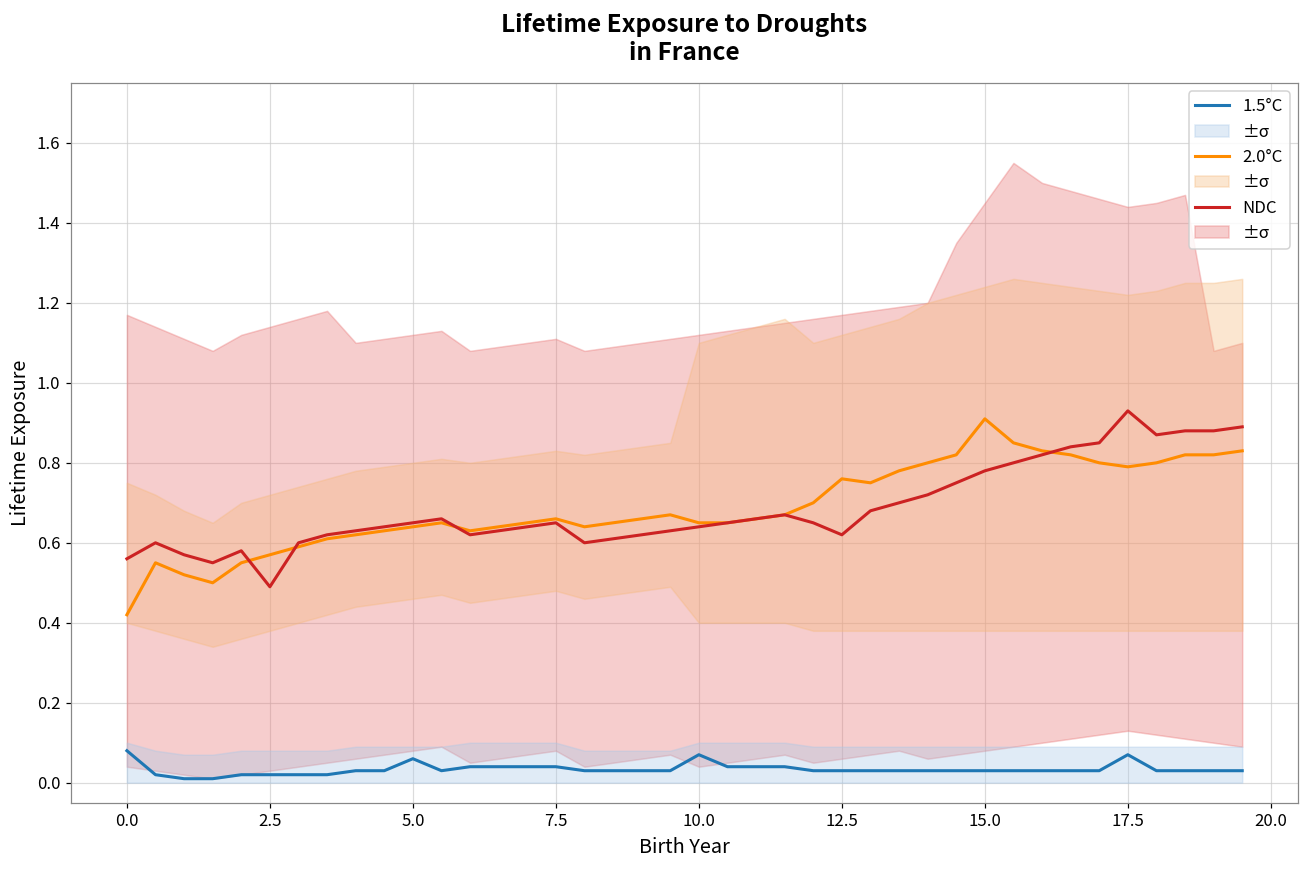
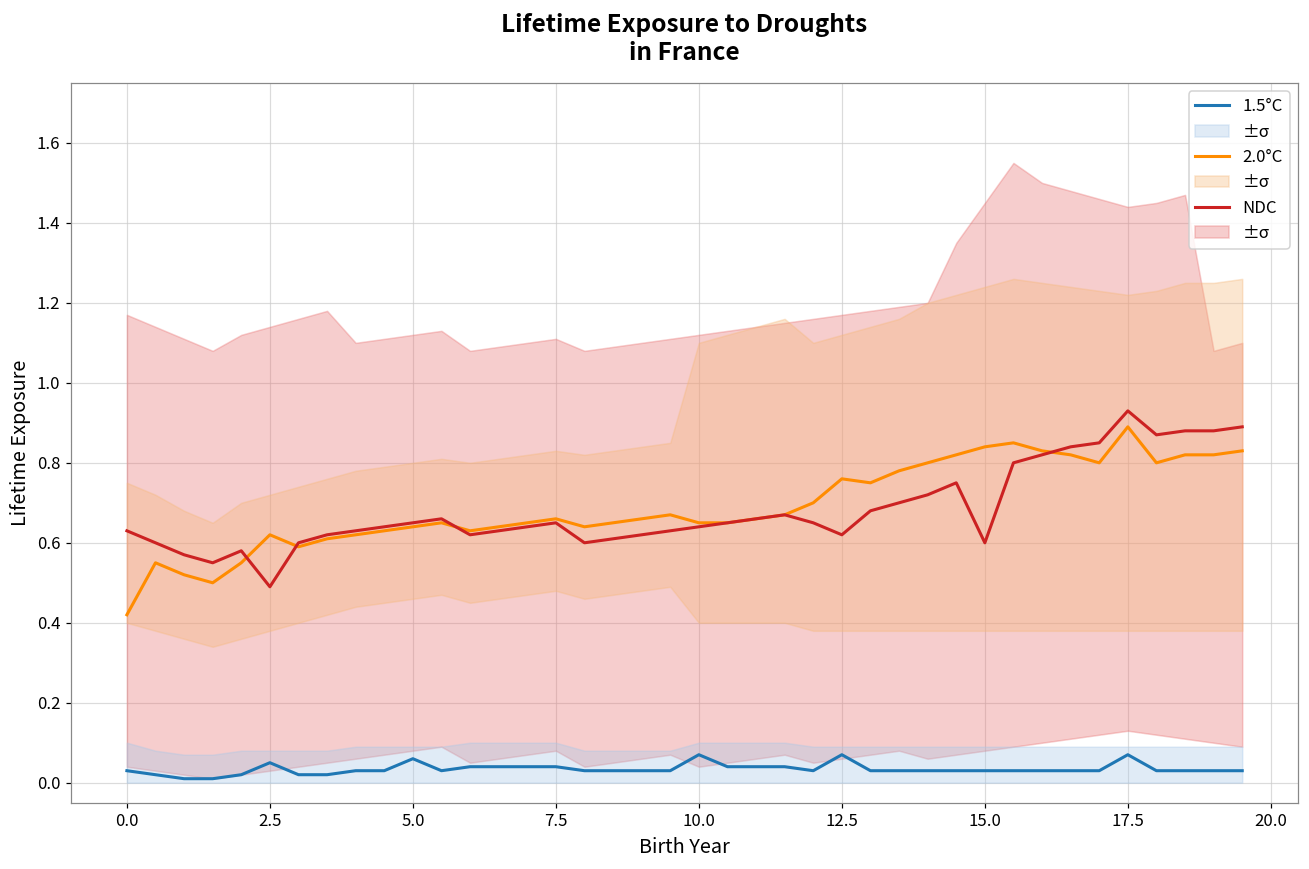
1.5°C, 0.0: 0.08 -> 0.03
NDC, 0.0: 0.56 -> 0.63
1.5°C, 2.5: 0.02 -> 0.05
2.0°C, 2.5: 0.57 -> 0.62
1.5°C, 12.5: 0.03 -> 0.07
2.0°C, 15.0: 0.91 -> 0.84
NDC, 15.0: 0.78 -> 0.60
2.0°C, 17.5: 0.79 -> 0.89
